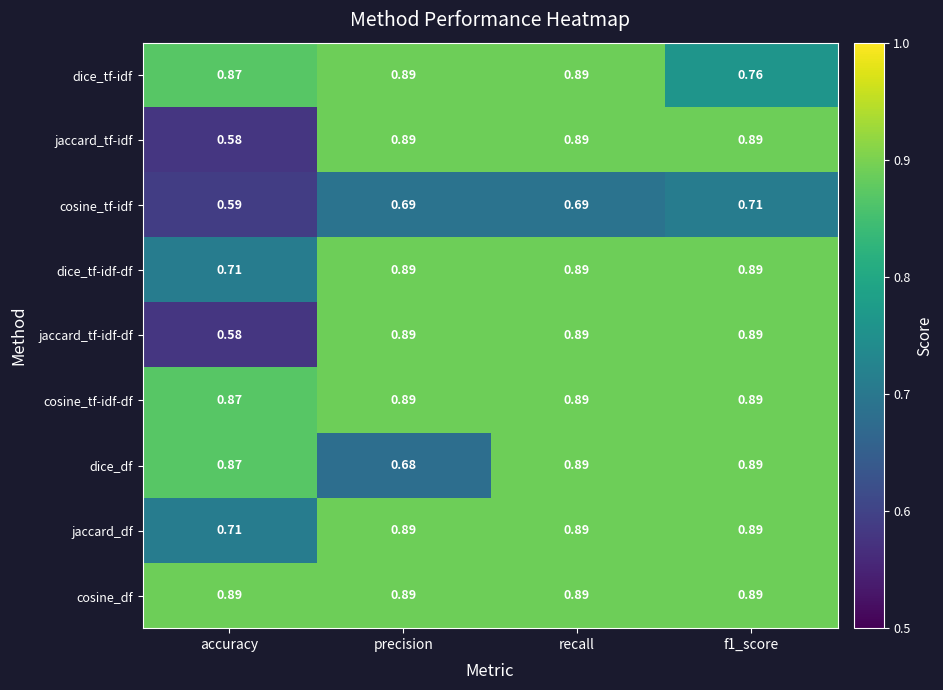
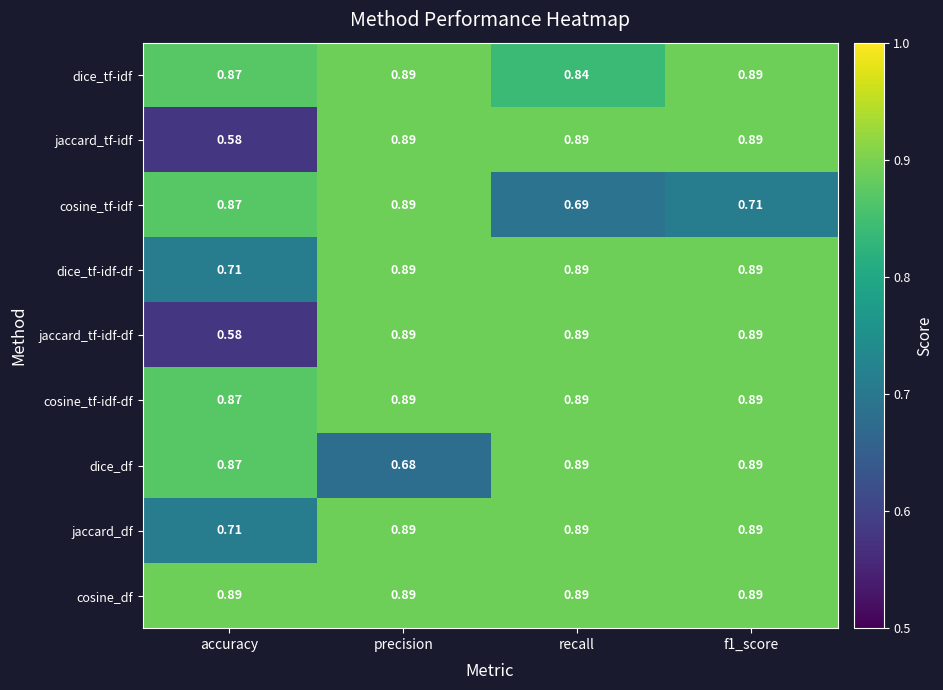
dice_tf-idf, recall: 0.89 -> 0.84
dice_tf-idf, f1_score: 0.76 -> 0.89
cosine_tf-idf, accuracy: 0.59 -> 0.87
cosine_tf-idf, precision: 0.69 -> 0.89
